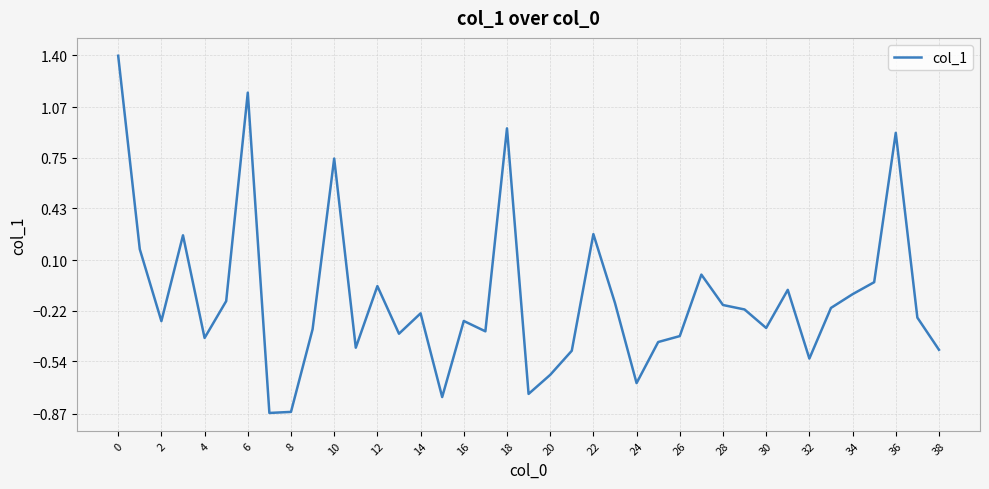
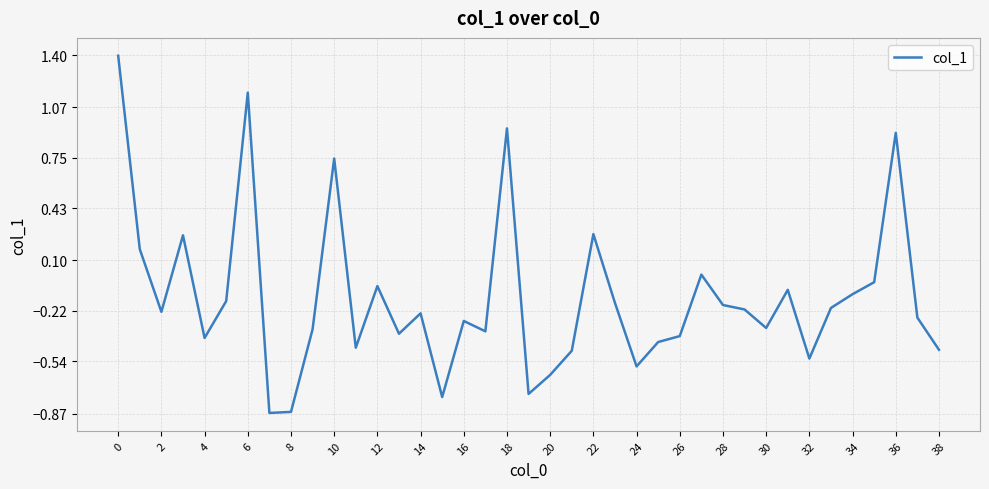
2: -0.28 -> -0.23
24: -0.68 -> -0.57
